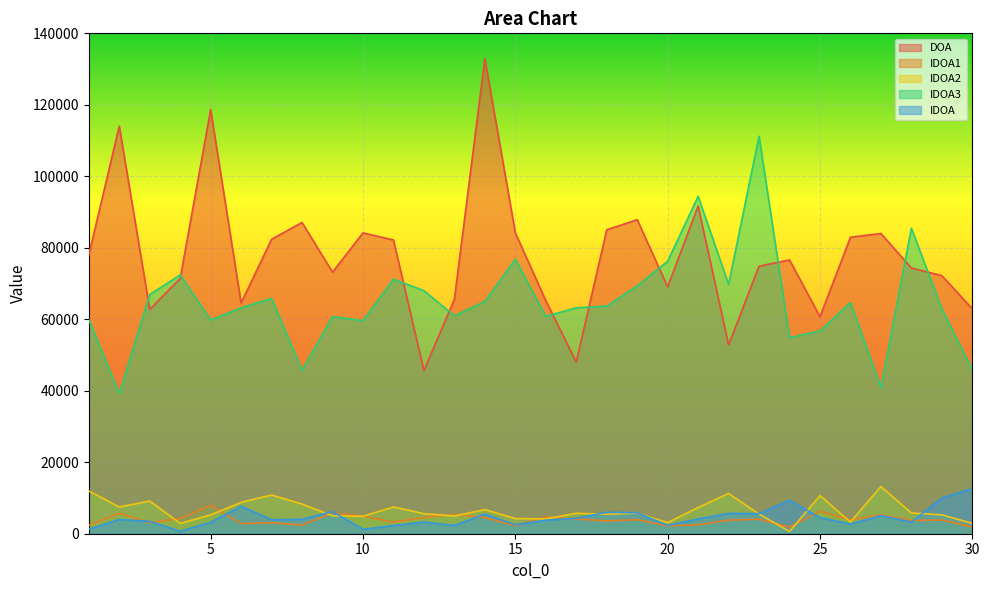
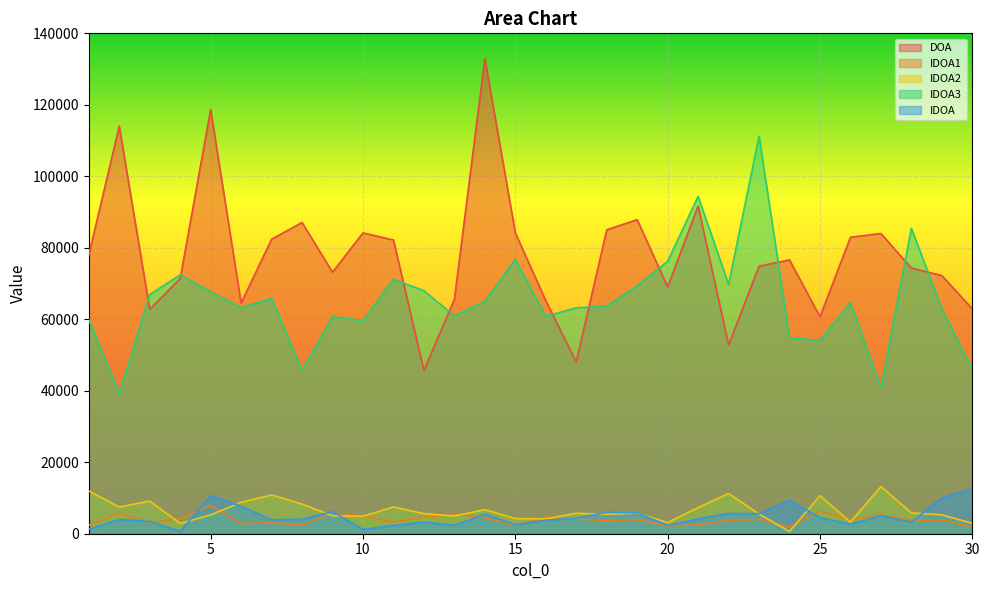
IDOA3, 5: 60000 -> 68000
IDOA, 5: 3000 -> 11000
IDOA3, 25: 57000 -> 54000
